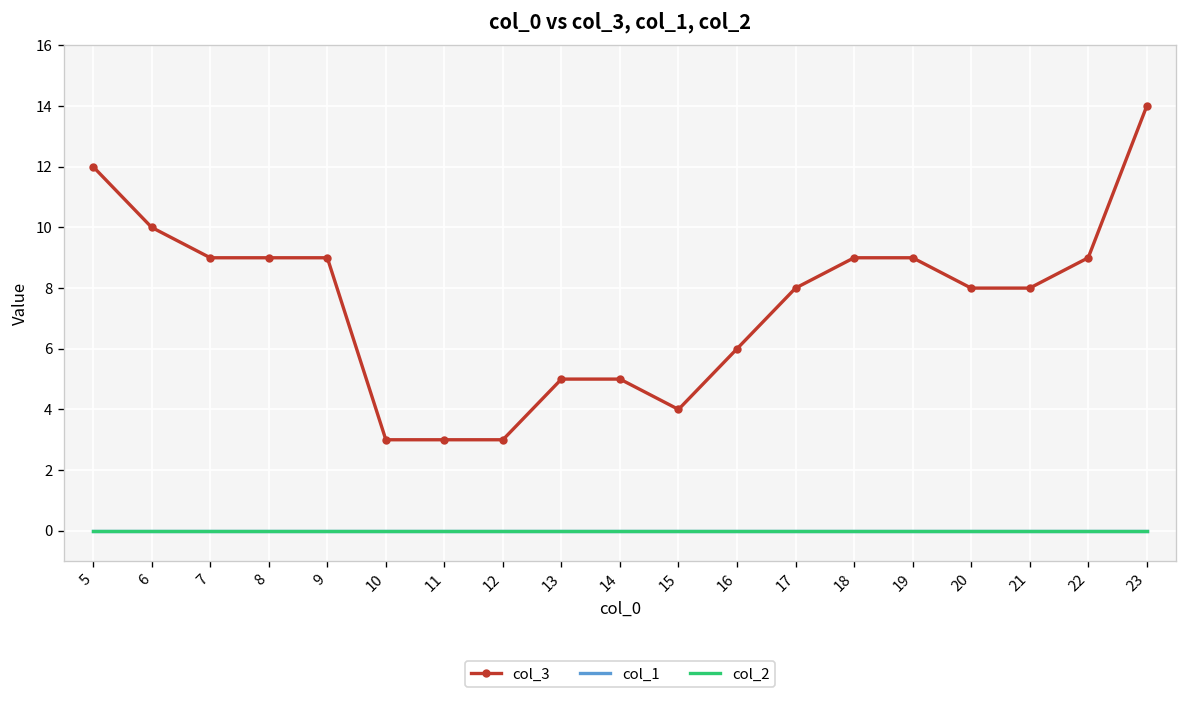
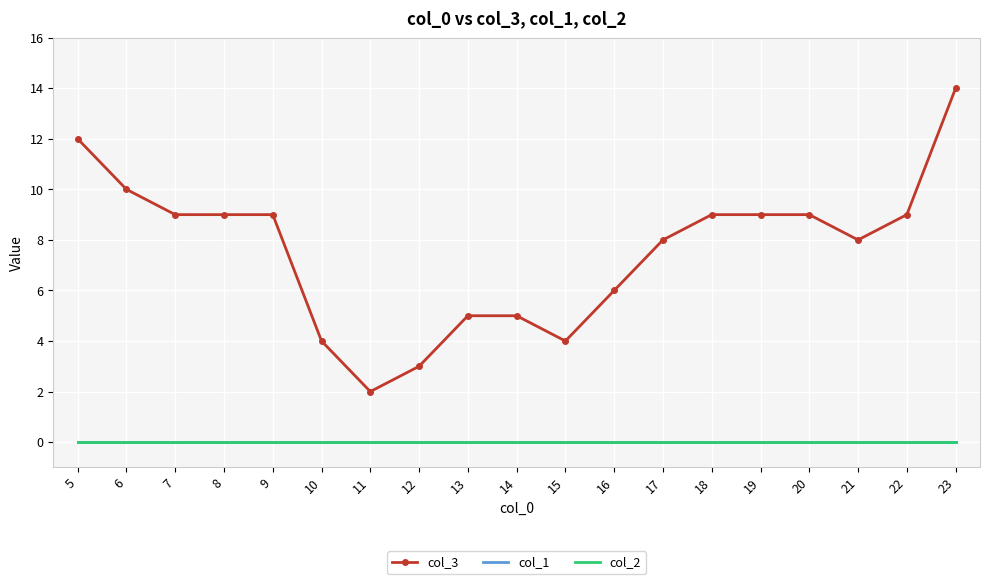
col_3, 10: 3 -> 4
col_3, 11: 3 -> 2
col_3, 20: 8 -> 9
